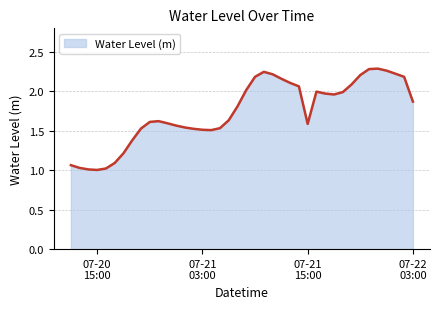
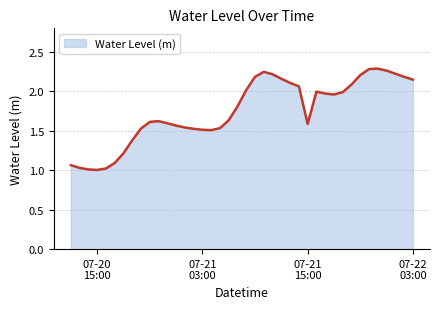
07-22 03:00: 1.9 -> 2.1
